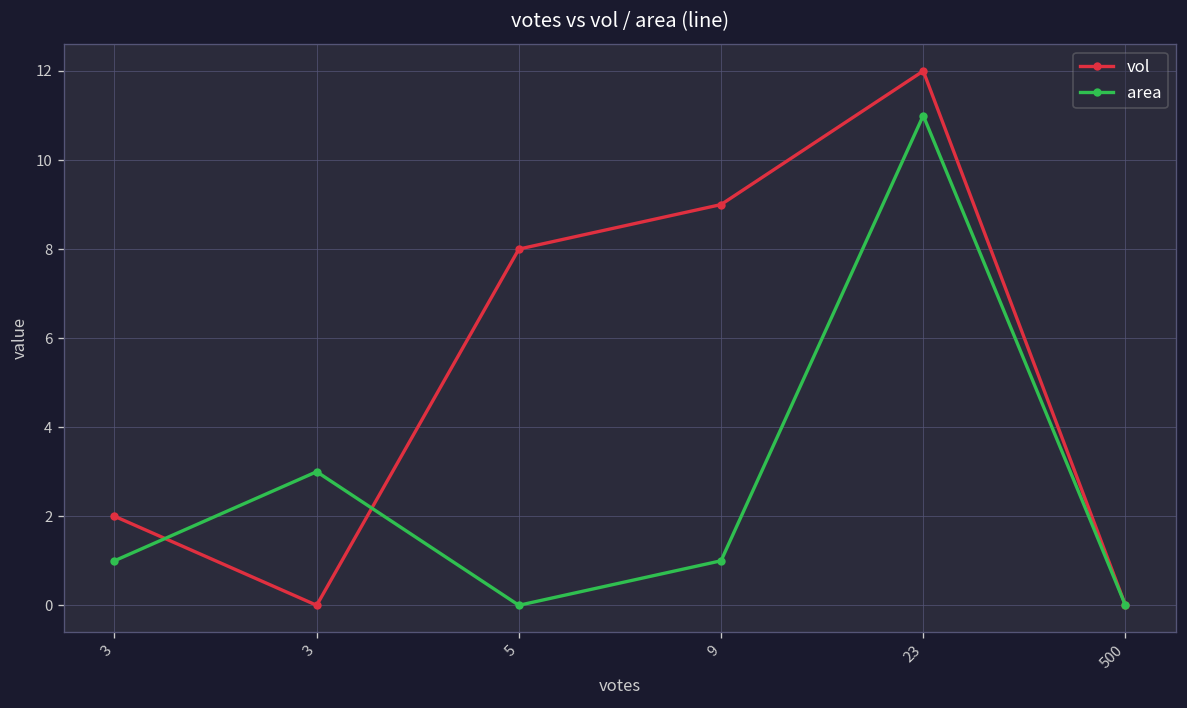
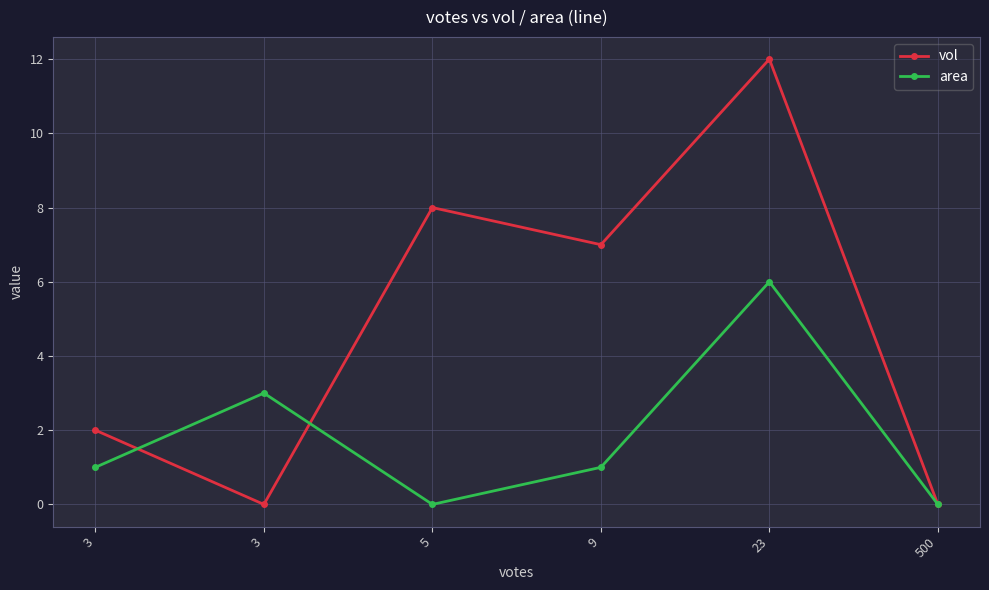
vol, 9: 9 -> 7
area, 23: 11 -> 6
